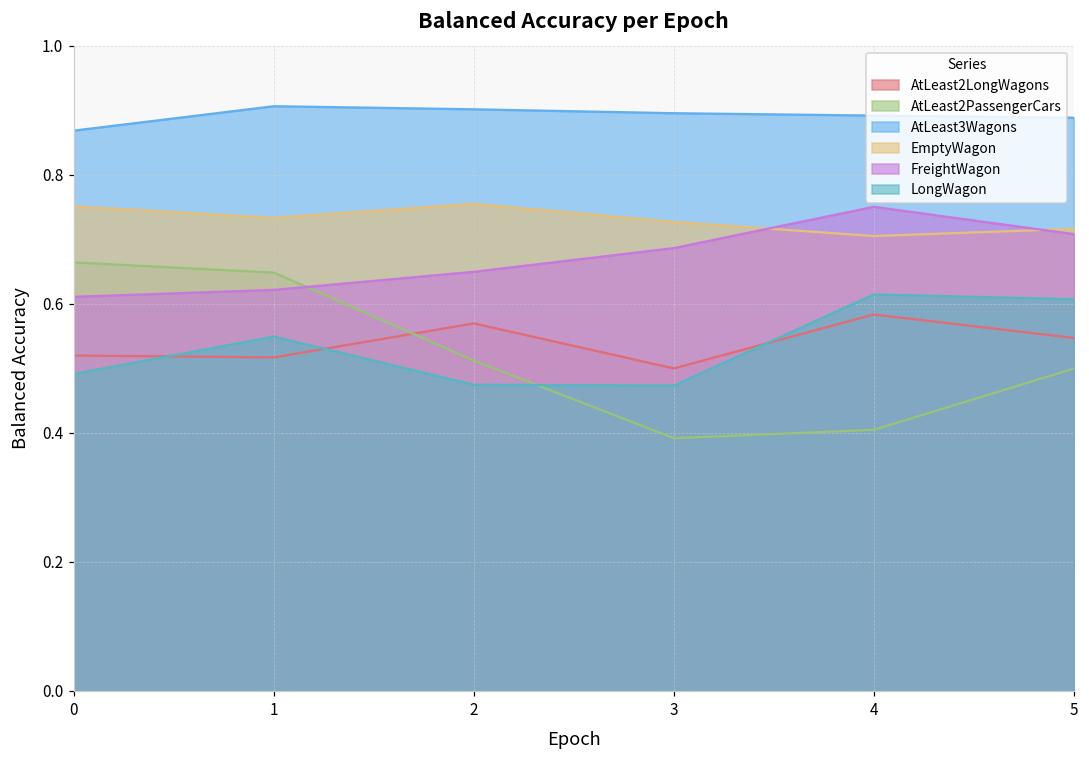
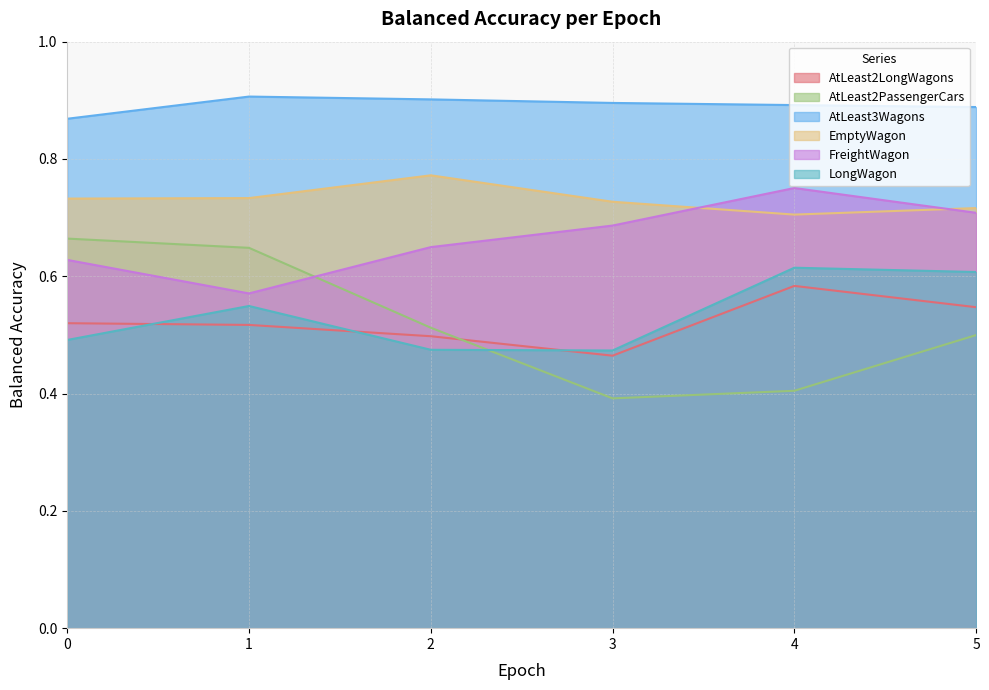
EmptyWagon, 0: 0.75 -> 0.73
FreightWagon, 0: 0.61 -> 0.63
FreightWagon, 1: 0.62 -> 0.57
AtLeast2LongWagons, 2: 0.57 -> 0.50
EmptyWagon, 2: 0.76 -> 0.77
AtLeast2LongWagons, 3: 0.50 -> 0.46
